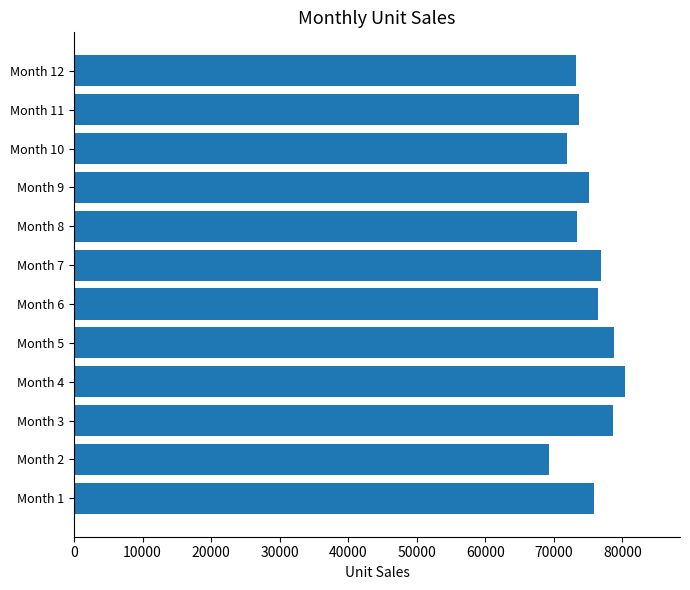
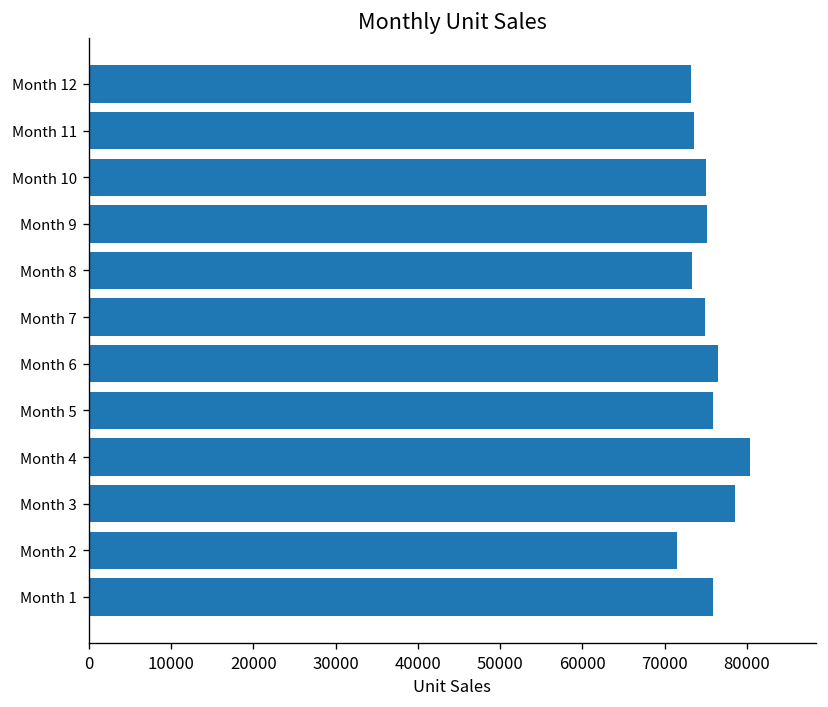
Month 10: 72000 -> 75000
Month 7: 77000 -> 75000
Month 5: 79000 -> 76000
Month 2: 69000 -> 72000
